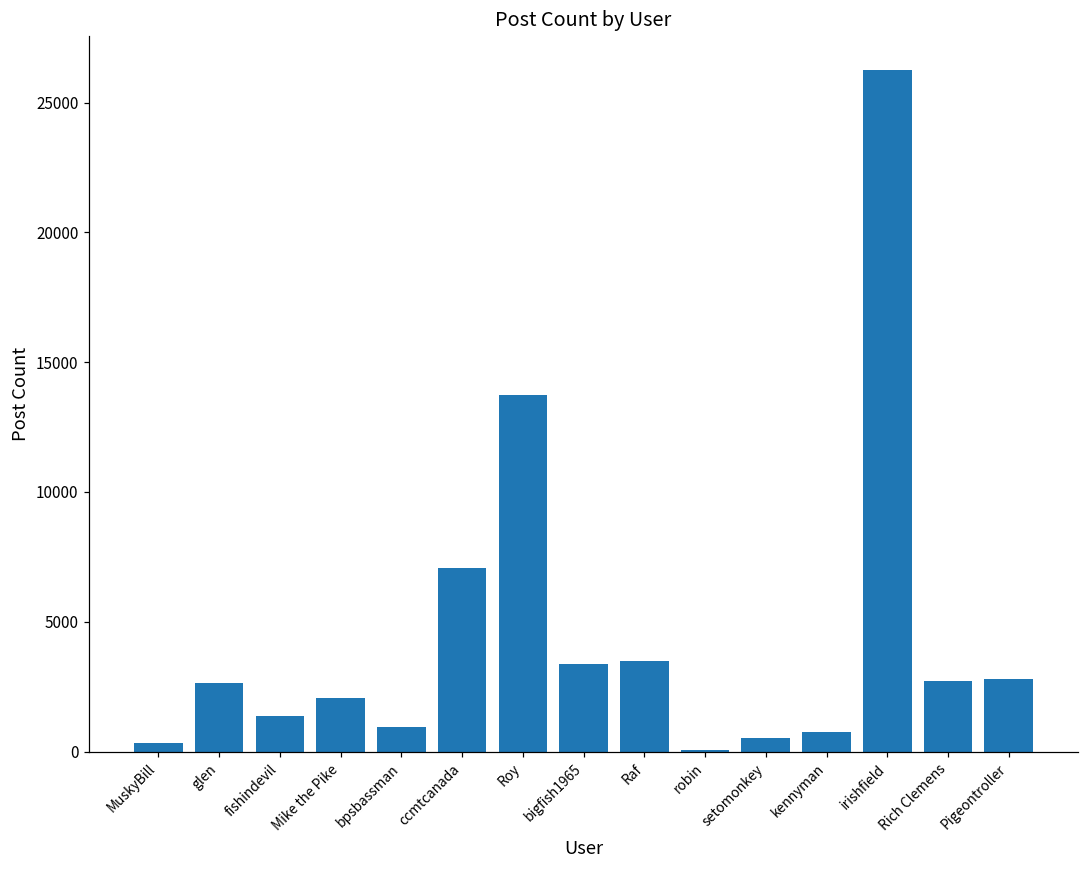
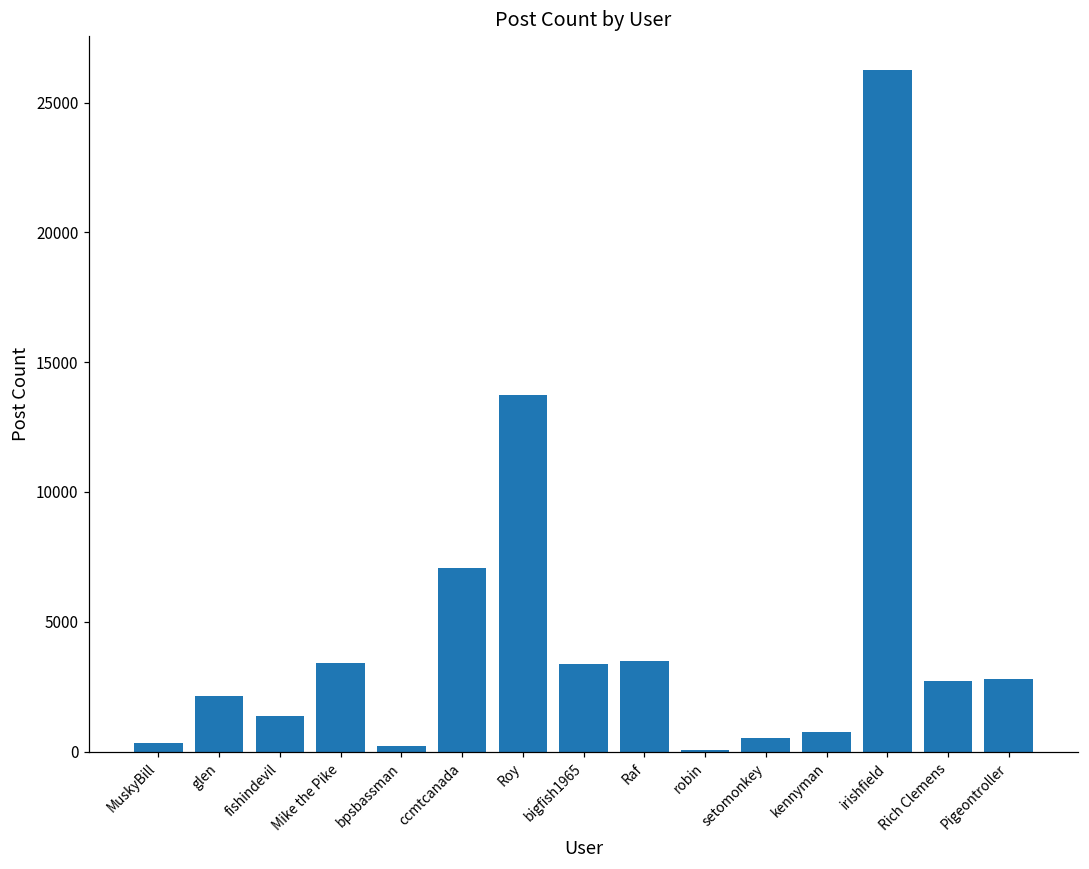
glen: 2600 -> 2200
Mike the Pike: 2100 -> 3400
bpsbassman: 900 -> 200
